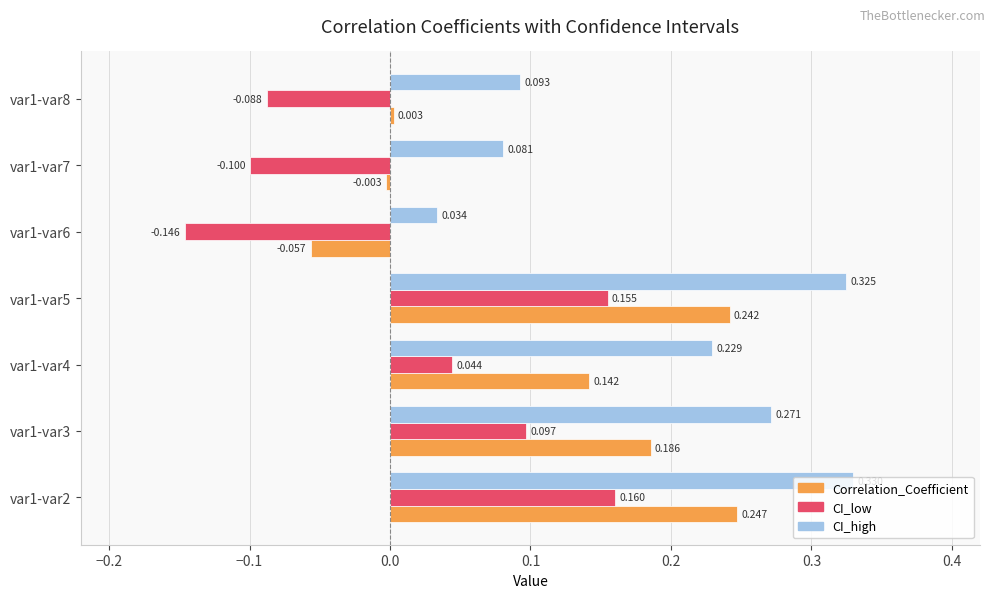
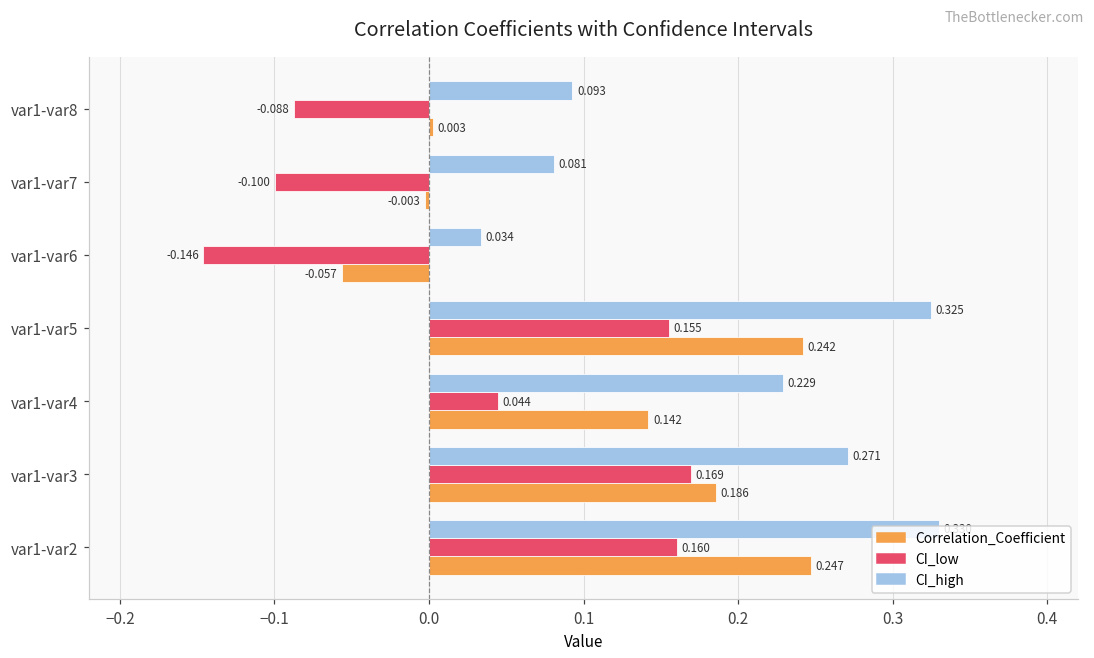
CI_low, var1-var3: 0.097 -> 0.169
